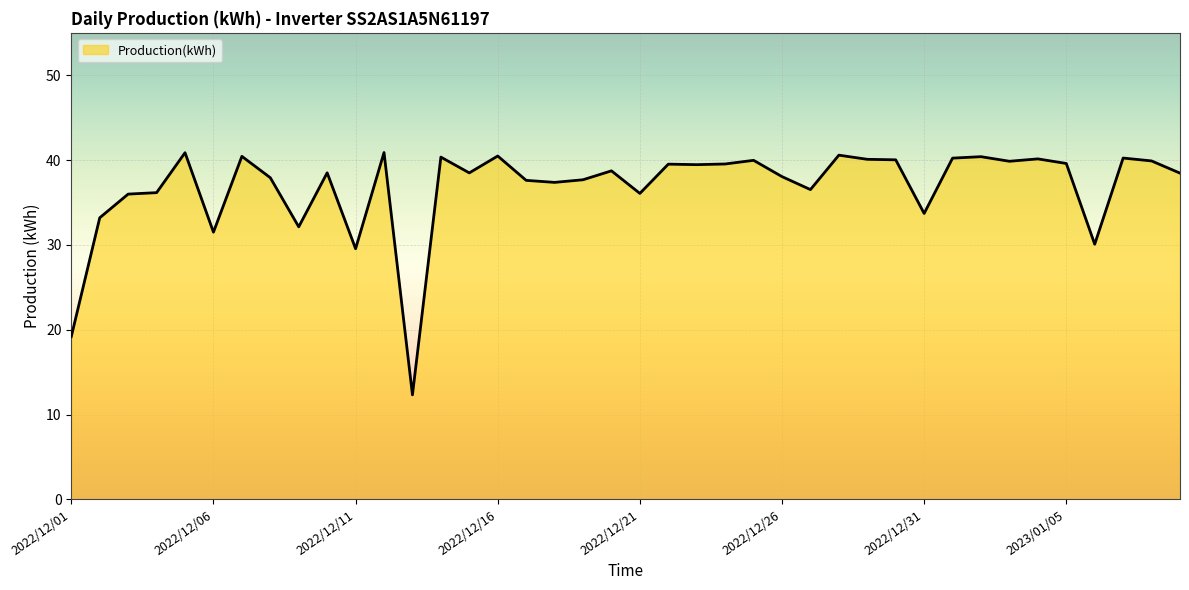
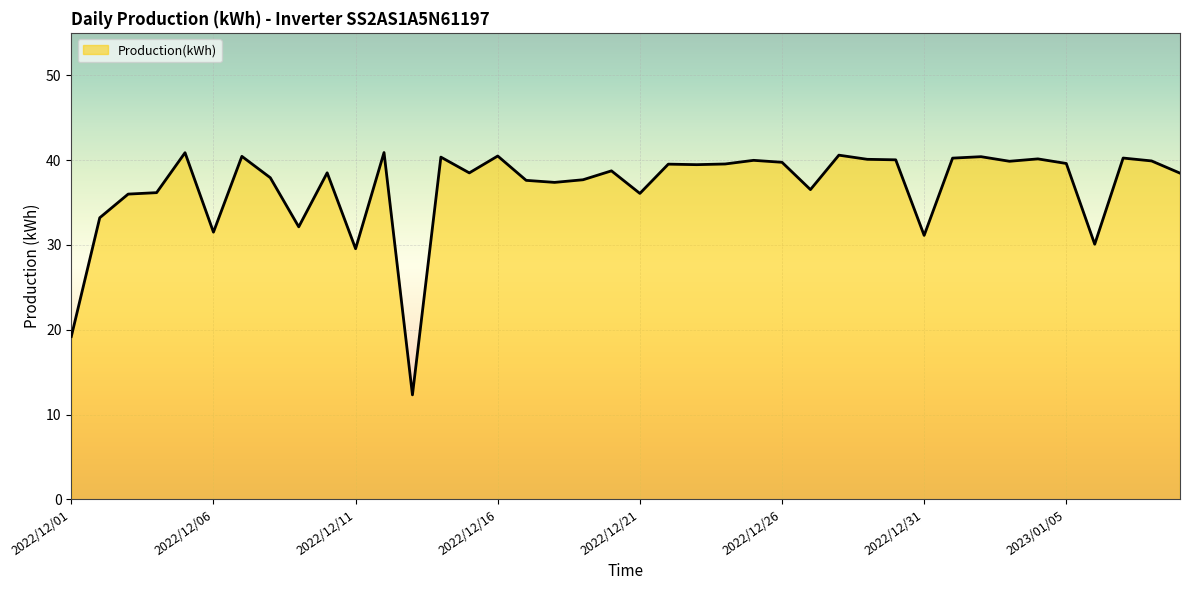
2022/12/26: 38 -> 40
2022/12/31: 34 -> 31
